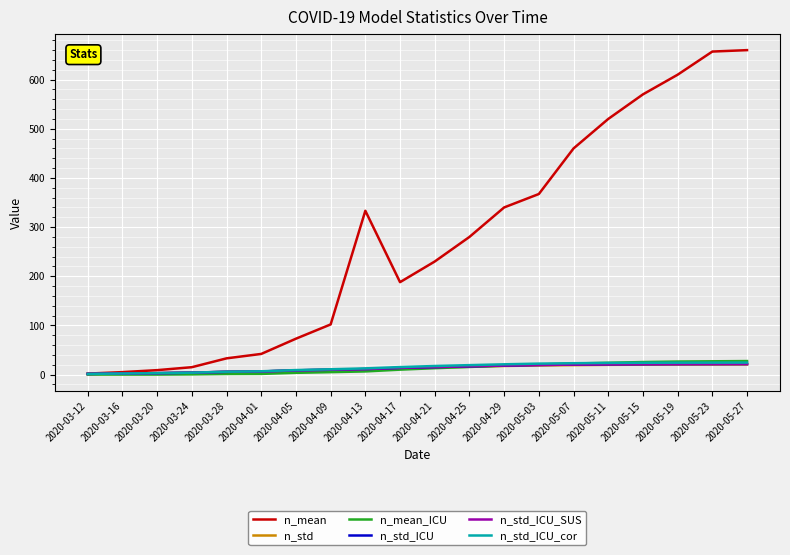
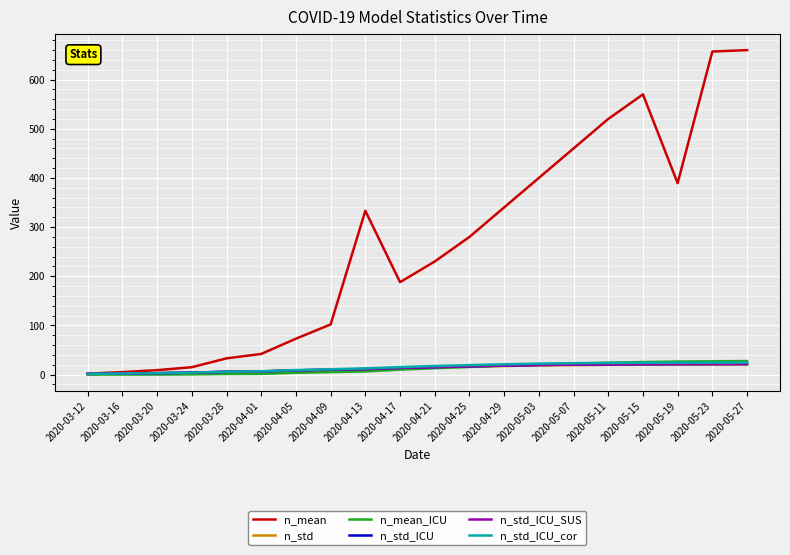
n_mean, 2020-05-03: 370 -> 400
n_mean, 2020-05-19: 610 -> 390
